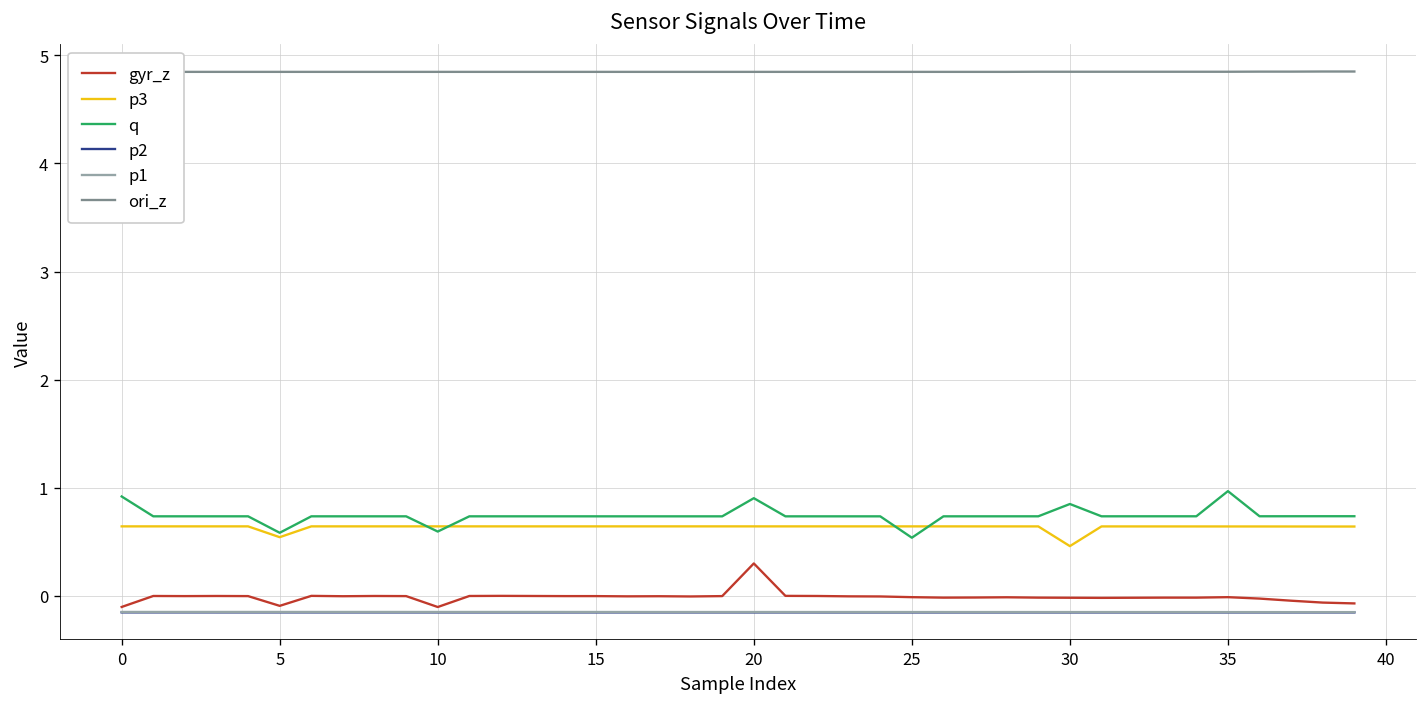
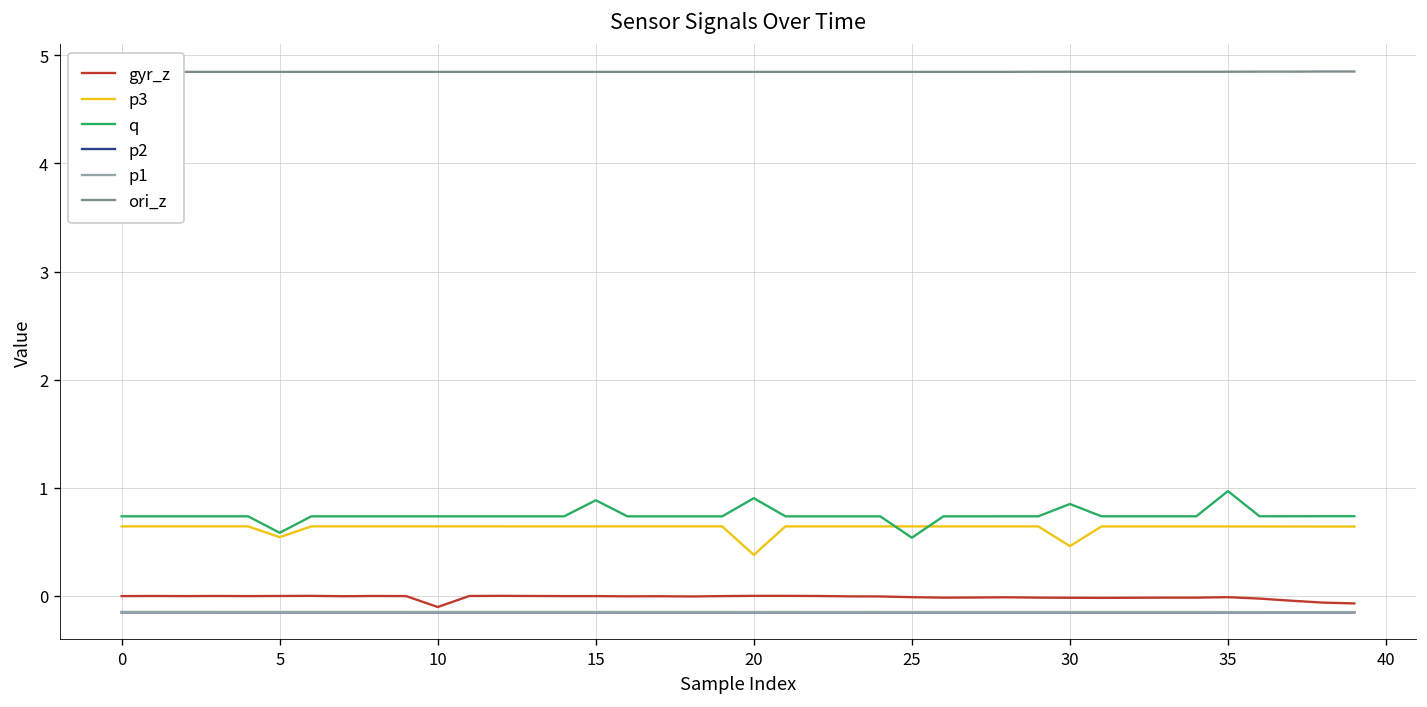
gyr_z, 0: -0.1 -> 0.0
q, 0: 0.9 -> 0.7
gyr_z, 5: -0.1 -> 0.0
q, 10: 0.6 -> 0.7
q, 15: 0.7 -> 0.9
gyr_z, 20: 0.3 -> 0.0
p3, 20: 0.6 -> 0.4
